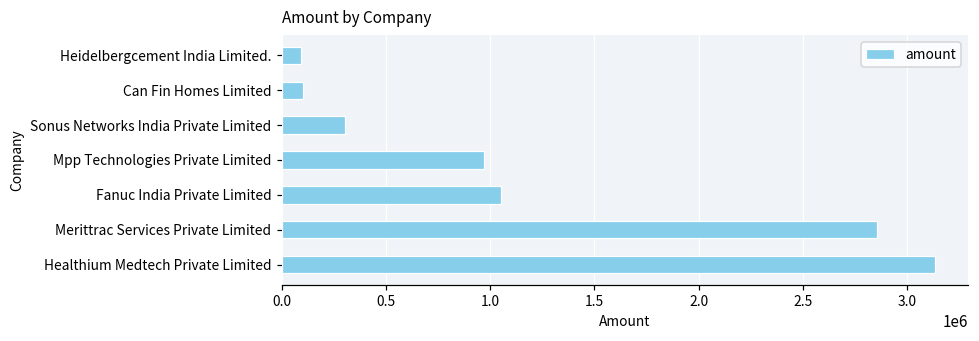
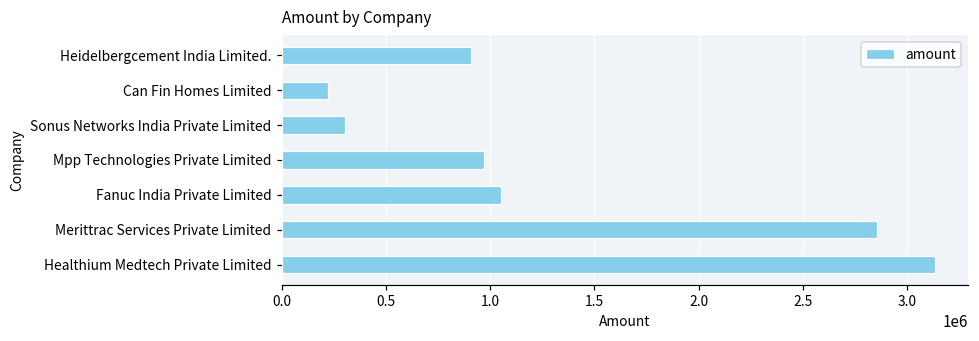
Heidelbergcement India Limited.: 90000 -> 910000
Can Fin Homes Limited: 100000 -> 220000
